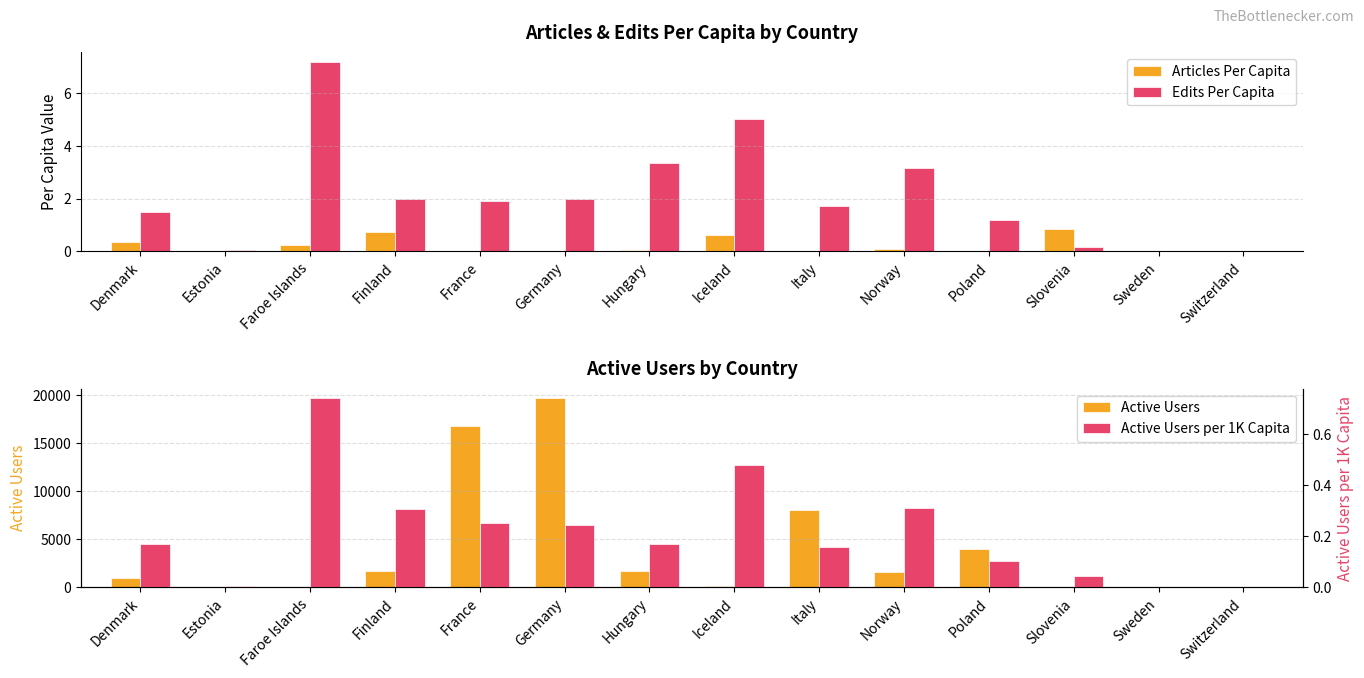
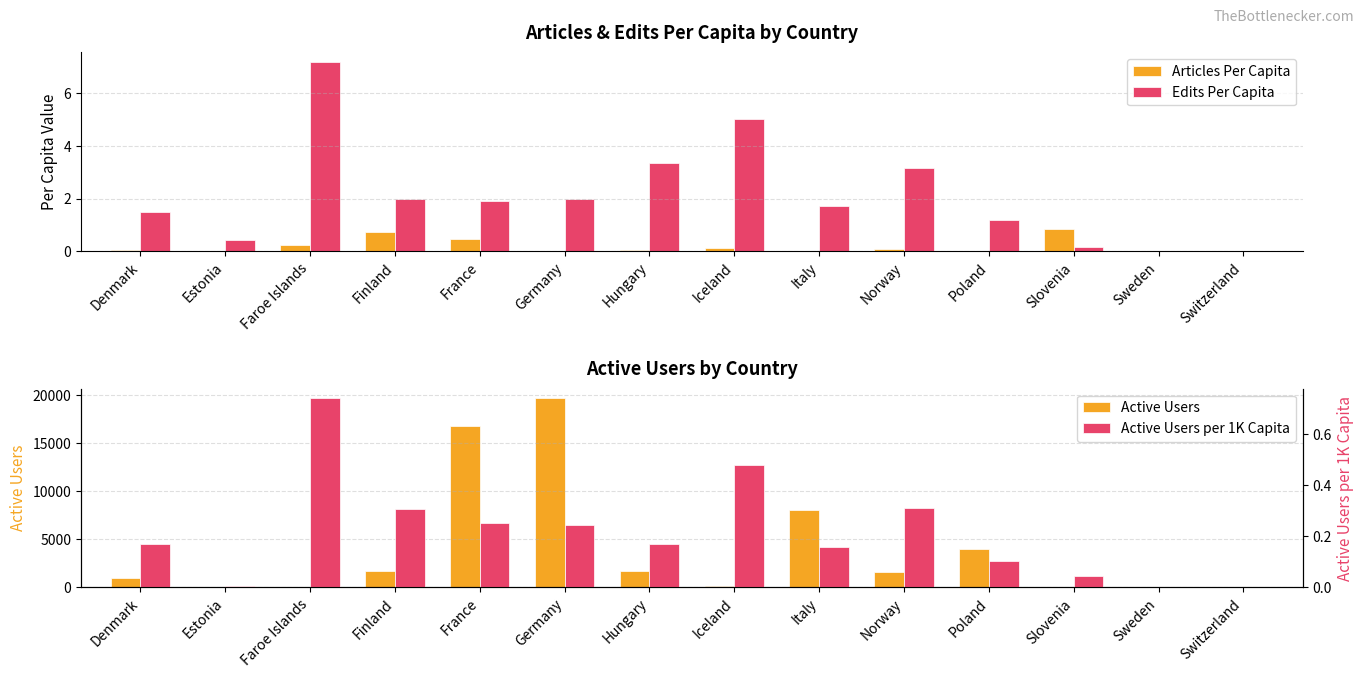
Articles & Edits Per Capita by Country, Articles Per Capita, Denmark: 0.4 -> 0.0
Articles & Edits Per Capita by Country, Edits Per Capita, Estonia: 0.0 -> 0.4
Articles & Edits Per Capita by Country, Articles Per Capita, France: 0.0 -> 0.5
Articles & Edits Per Capita by Country, Articles Per Capita, Iceland: 0.6 -> 0.1
